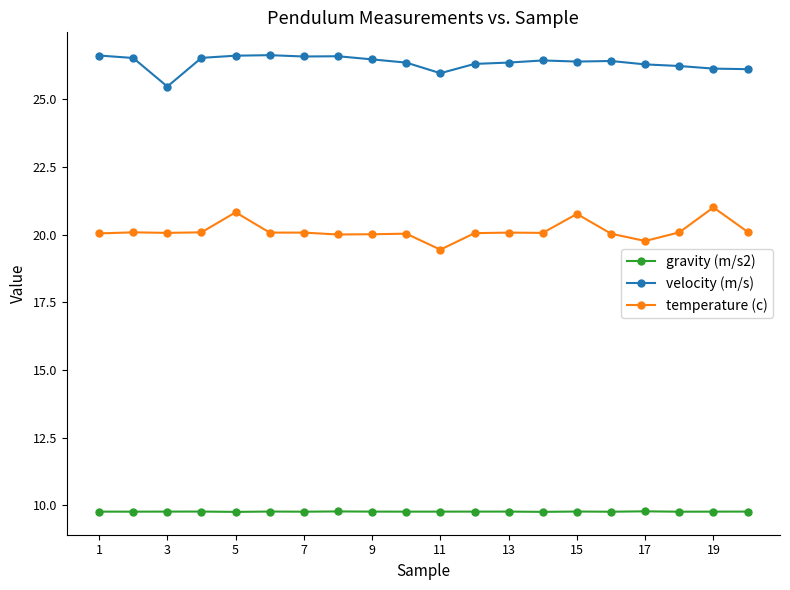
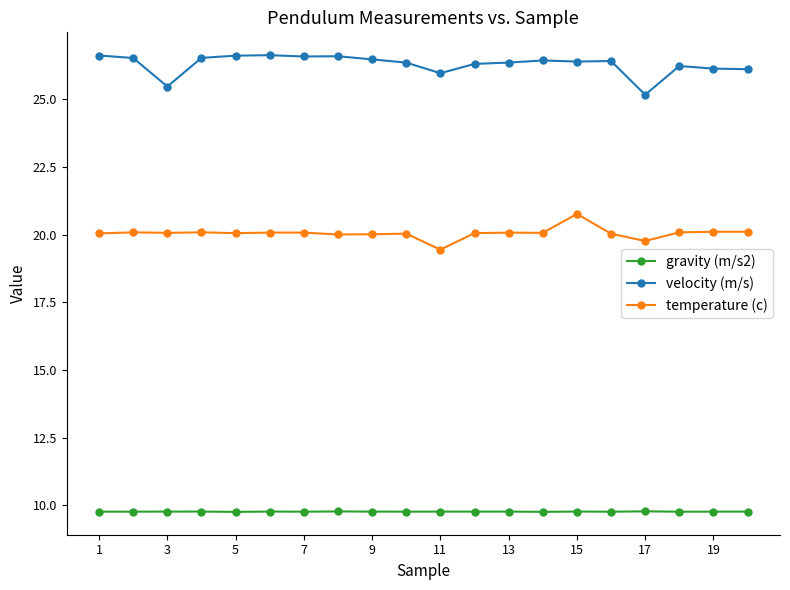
temperature (c), 5: 20.8 -> 20.1
velocity (m/s), 17: 26.3 -> 25.2
temperature (c), 19: 21.0 -> 20.1
